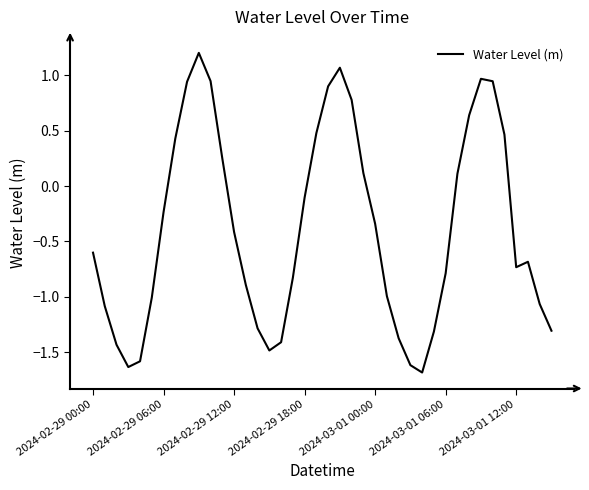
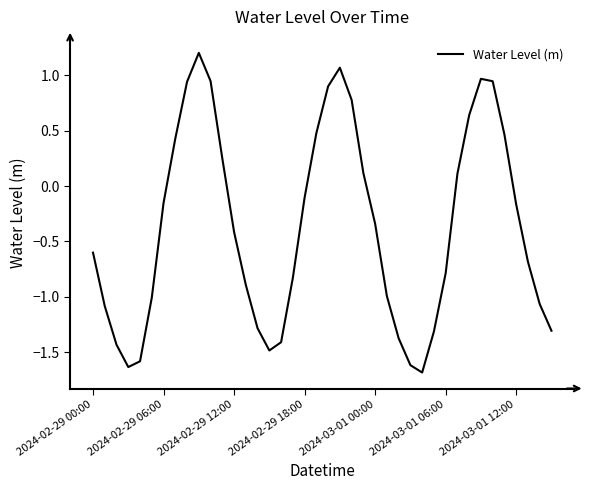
2024-02-29 06:00: -0.24 -> -0.15
2024-03-01 12:00: -0.73 -> -0.17
